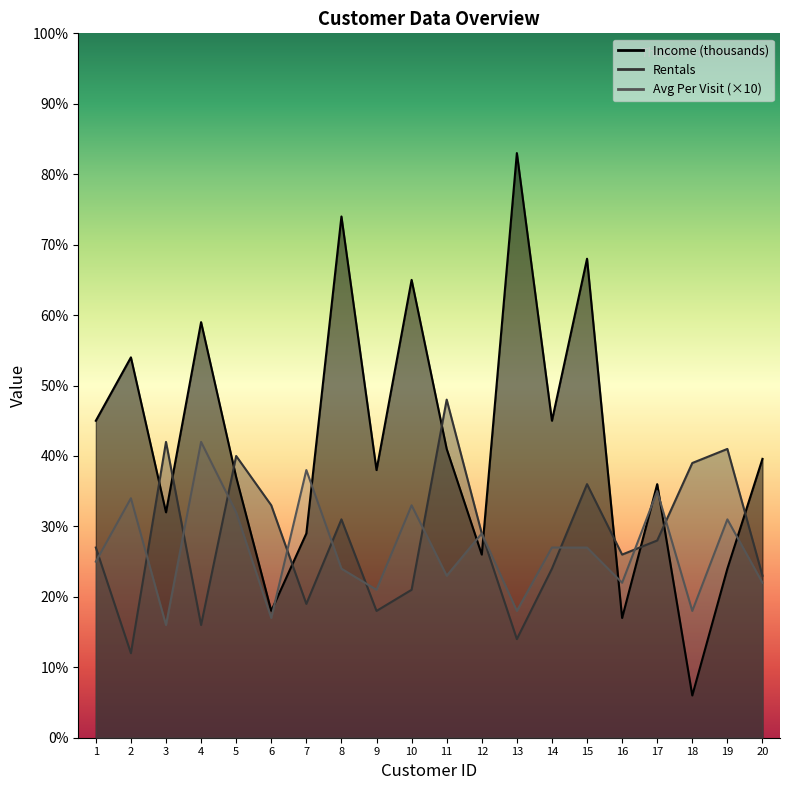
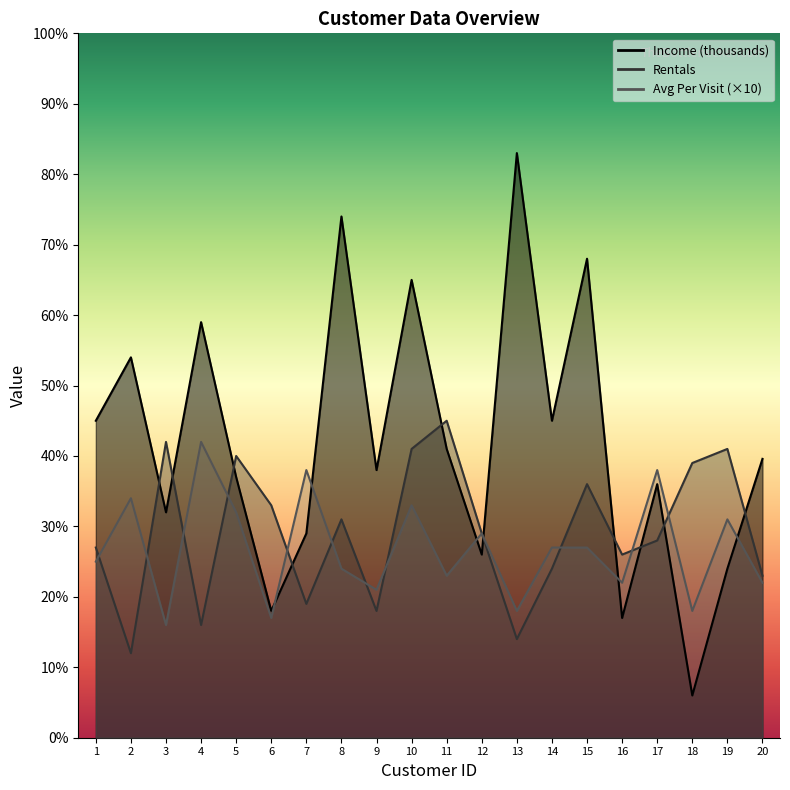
Rentals, 10: 21% -> 41%
Rentals, 11: 48% -> 45%
Avg Per Visit (×10), 17: 35% -> 38%
